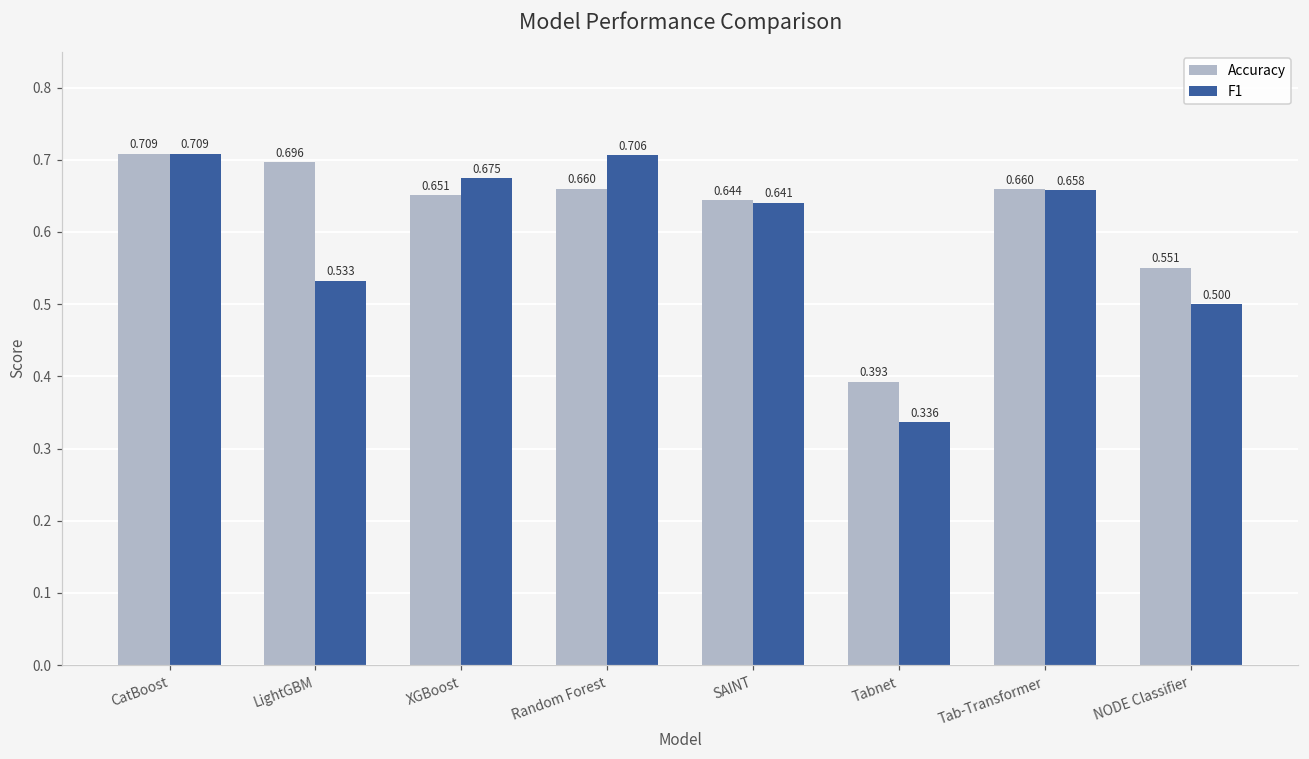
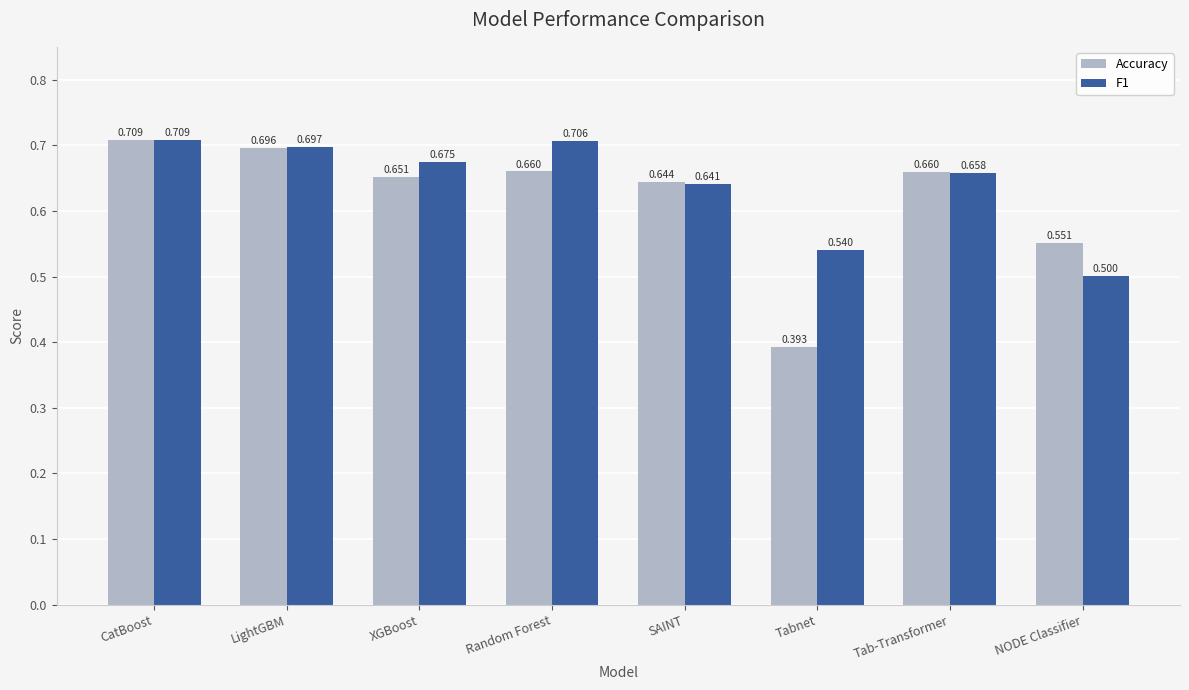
F1, LightGBM: 0.533 -> 0.697
F1, Tabnet: 0.336 -> 0.540
